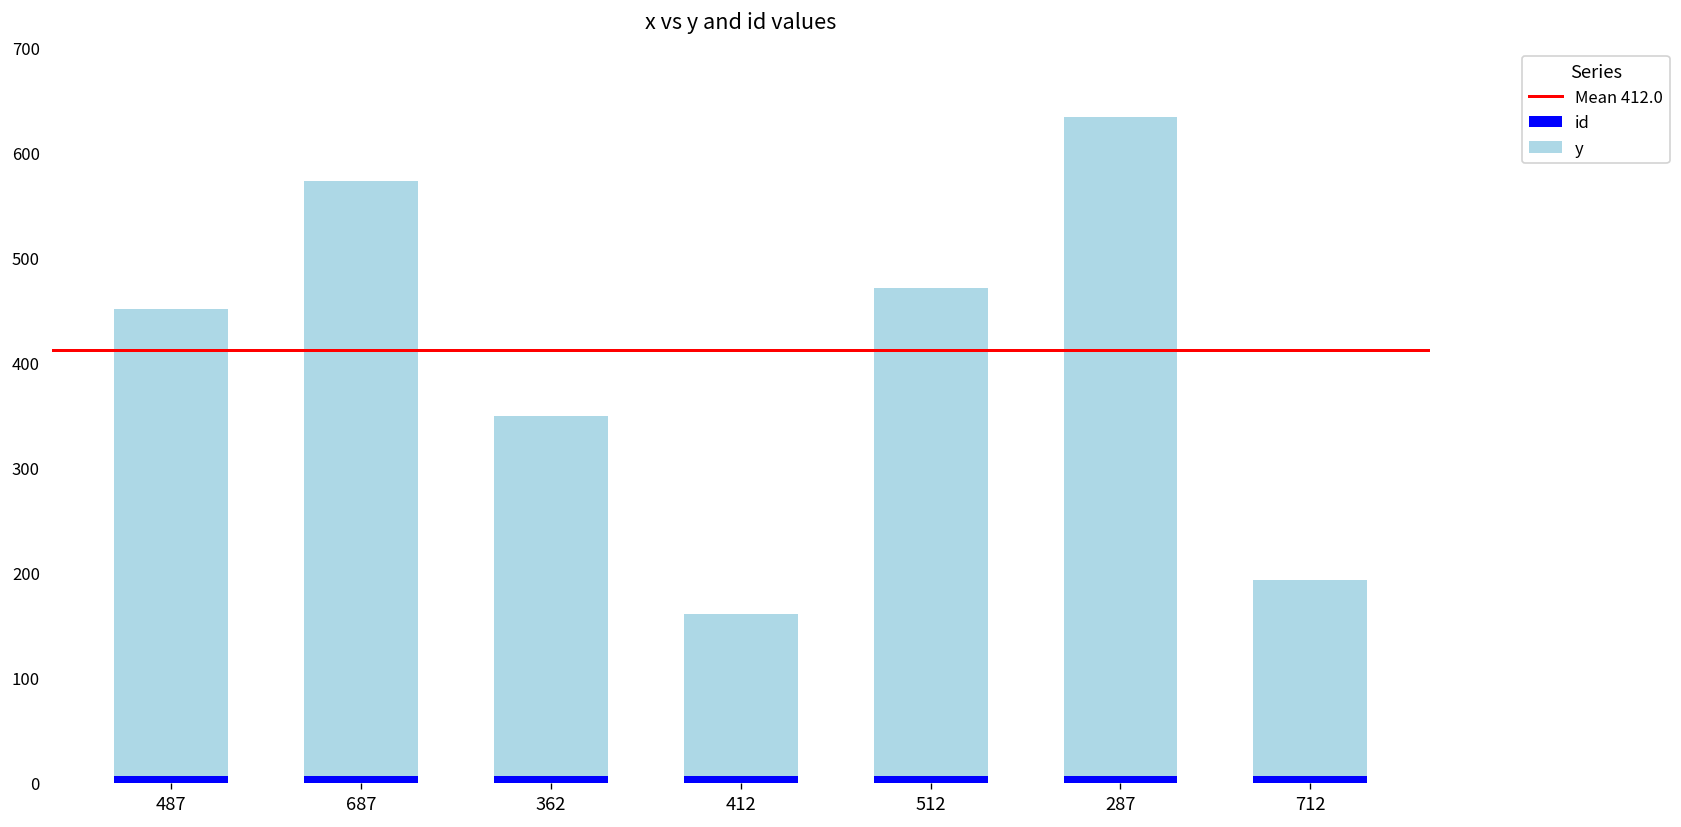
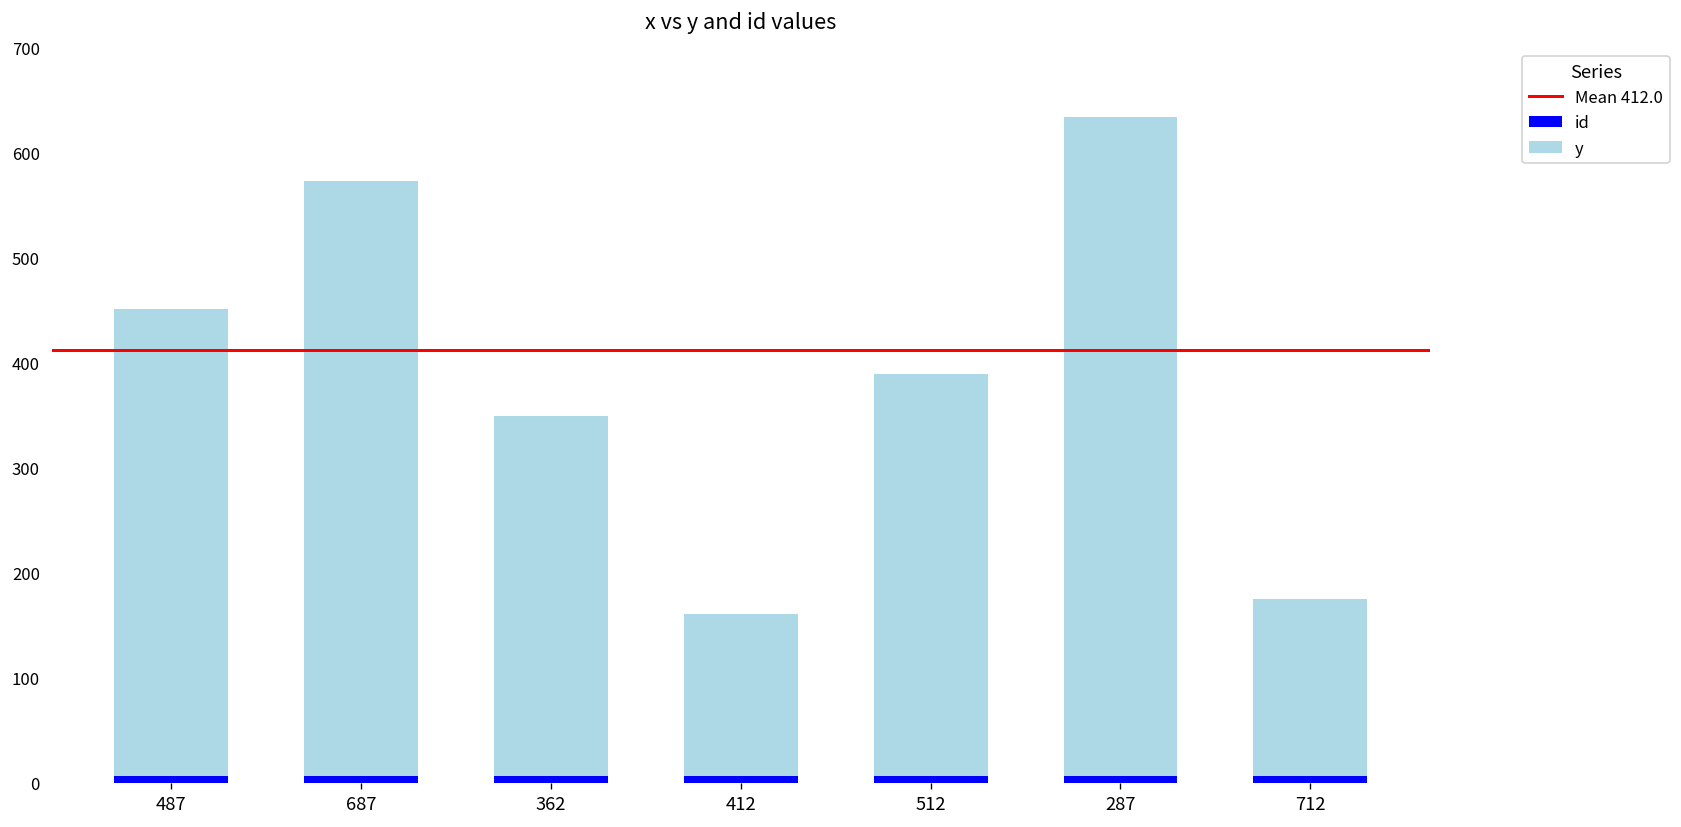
y, 512: 460 -> 380
y, 712: 190 -> 170
